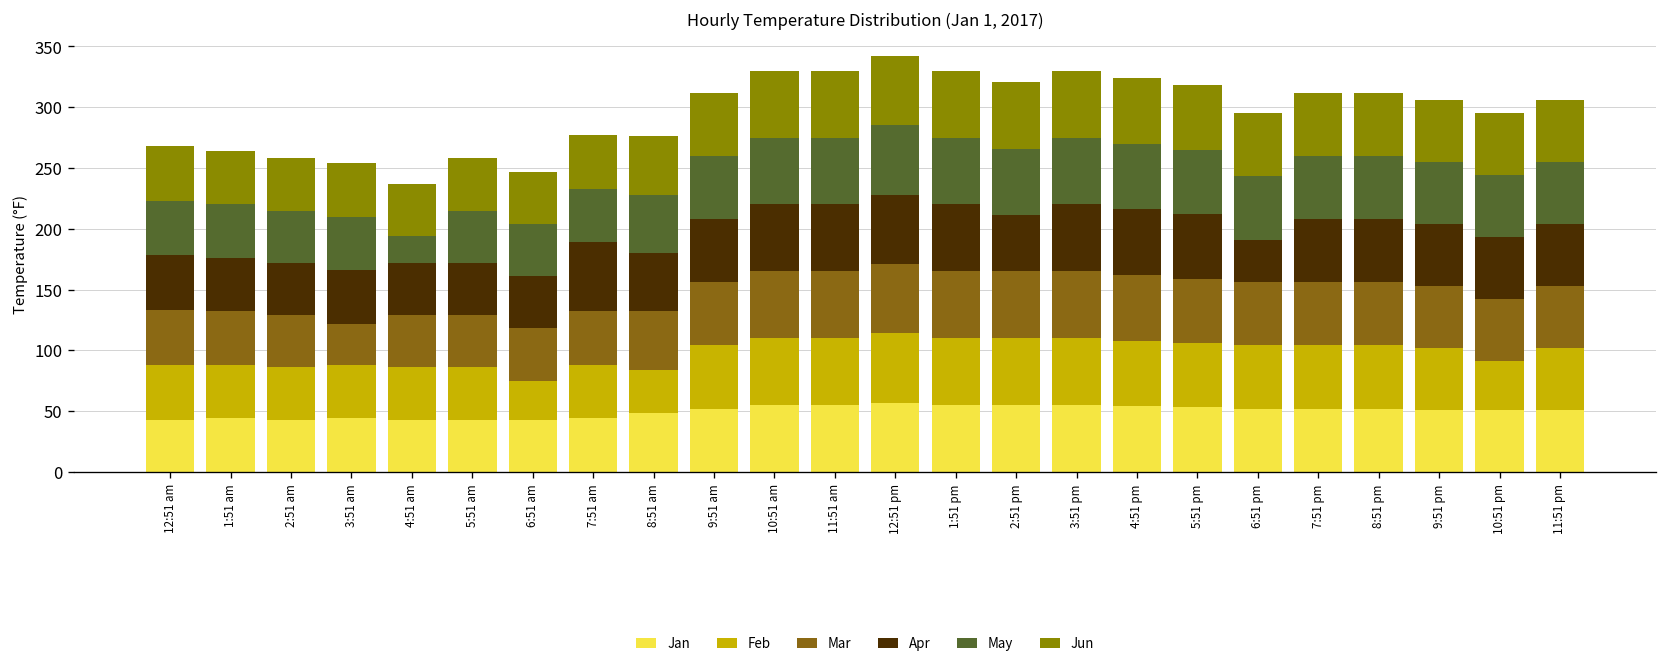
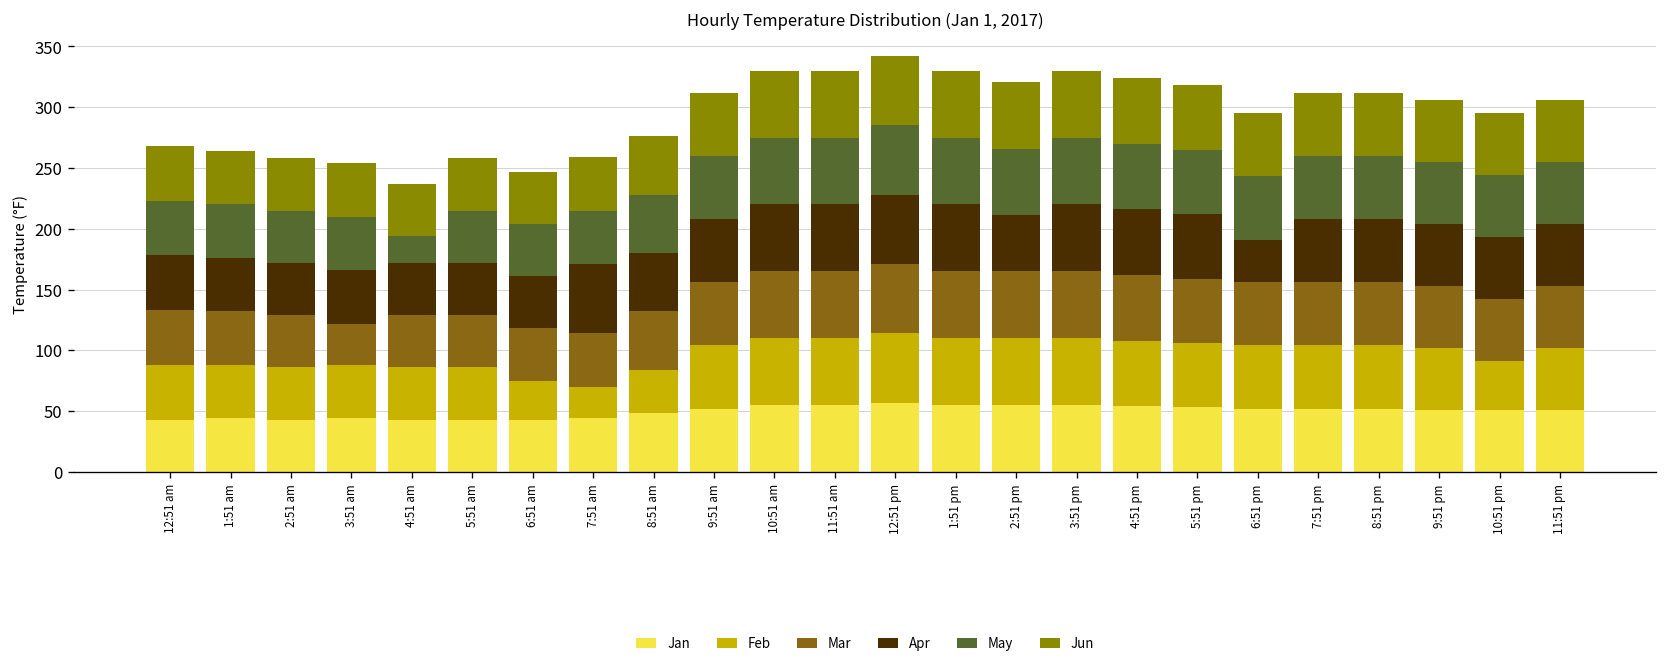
Feb, 7:51 am: 44 -> 26
